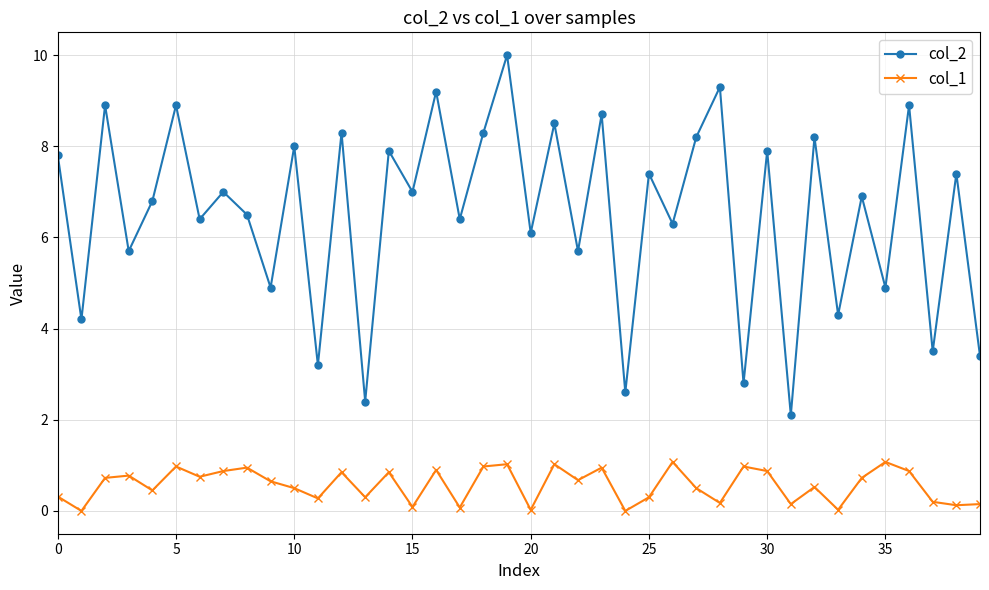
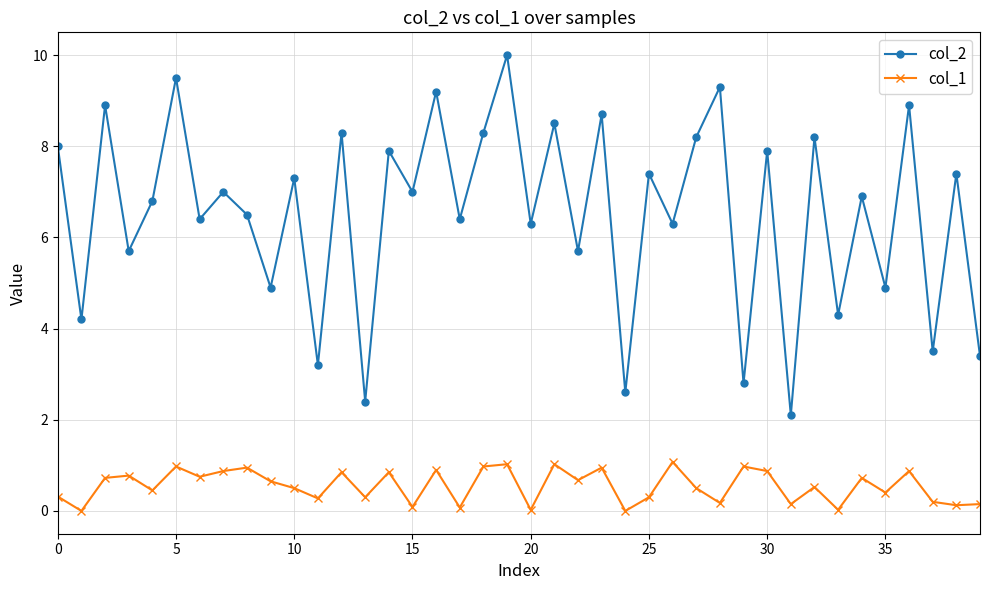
col_2, 0: 7.8 -> 8.0
col_2, 5: 8.9 -> 9.5
col_2, 10: 8.0 -> 7.3
col_2, 20: 6.1 -> 6.3
col_1, 35: 1.1 -> 0.4
